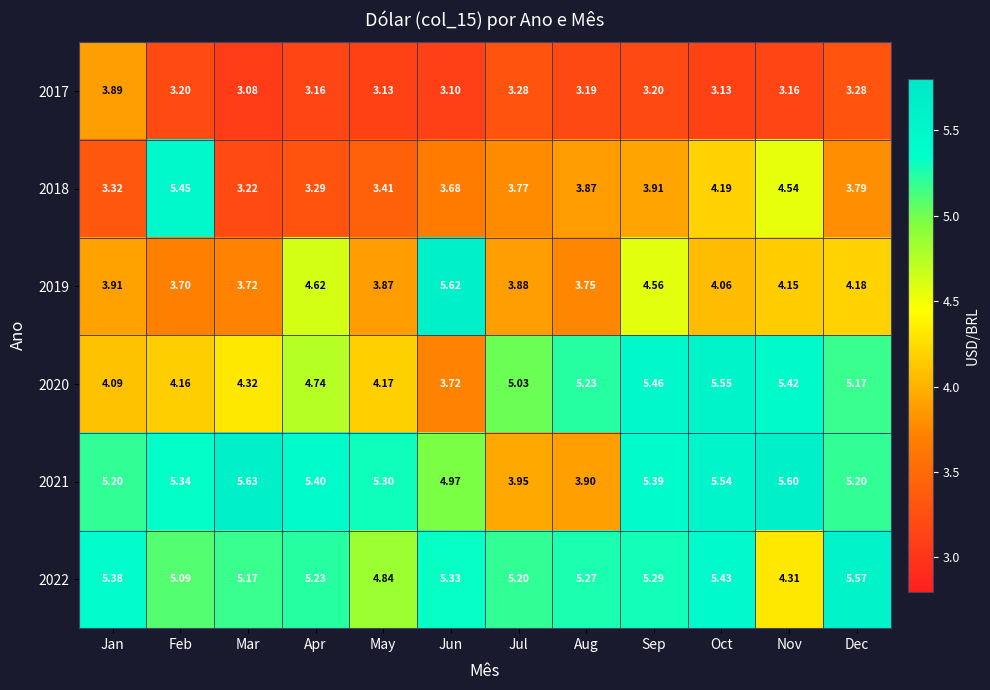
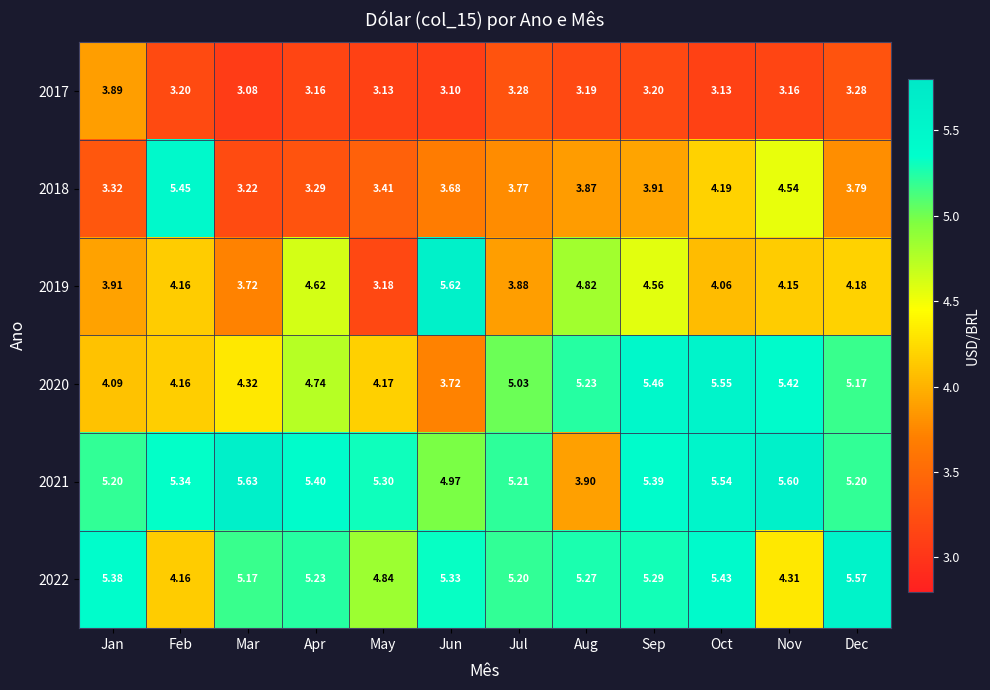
2019, Feb: 3.70 -> 4.16
2019, May: 3.87 -> 3.18
2019, Aug: 3.75 -> 4.82
2021, Jul: 3.95 -> 5.21
2022, Feb: 5.09 -> 4.16
